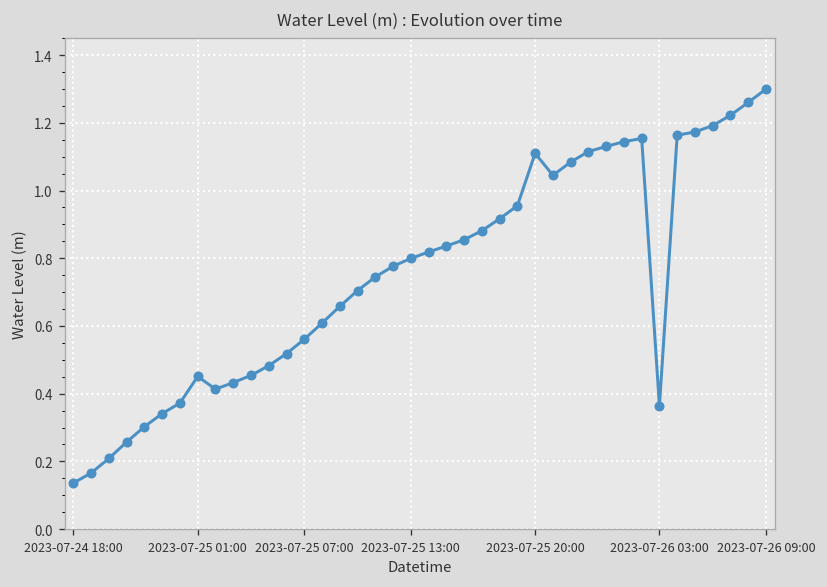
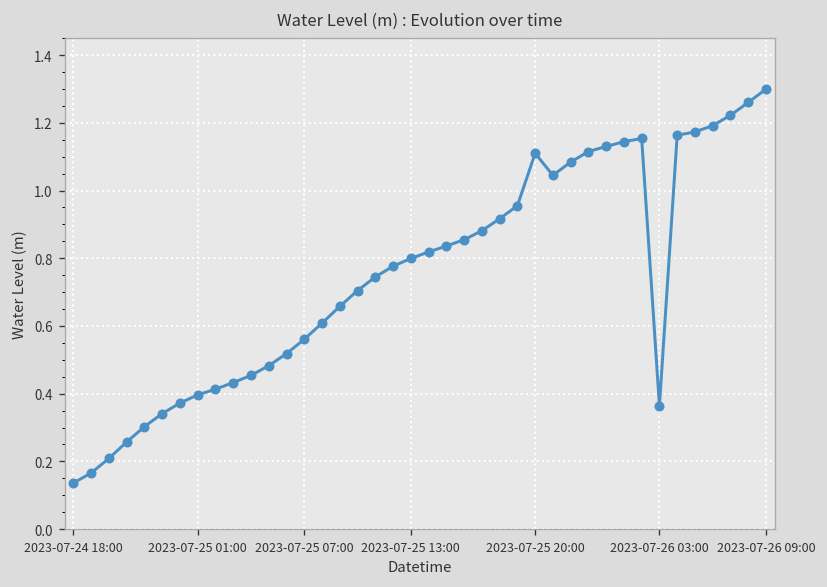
2023-07-25 01:00: 0.45 -> 0.40
